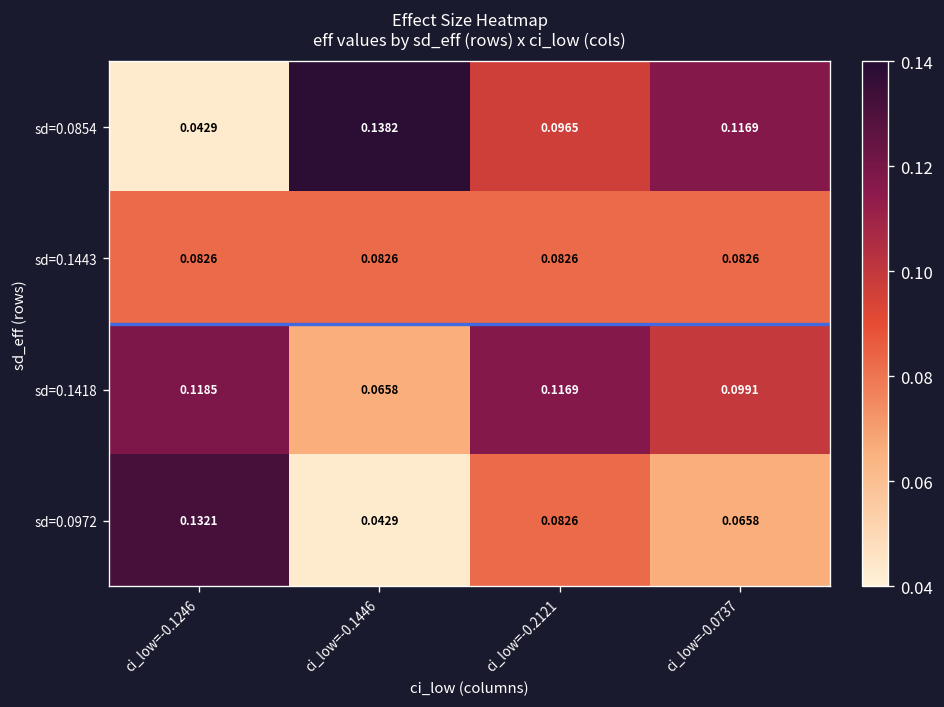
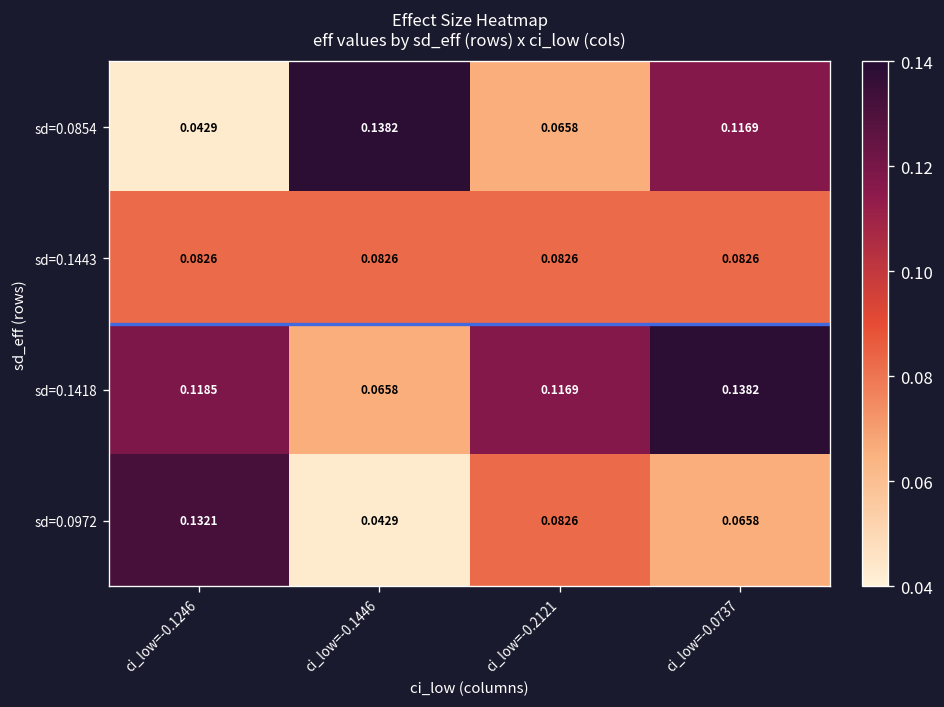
sd=0.0854, ci_low=-0.2121: 0.0965 -> 0.0658
sd=0.1418, ci_low=-0.0737: 0.0991 -> 0.1382
